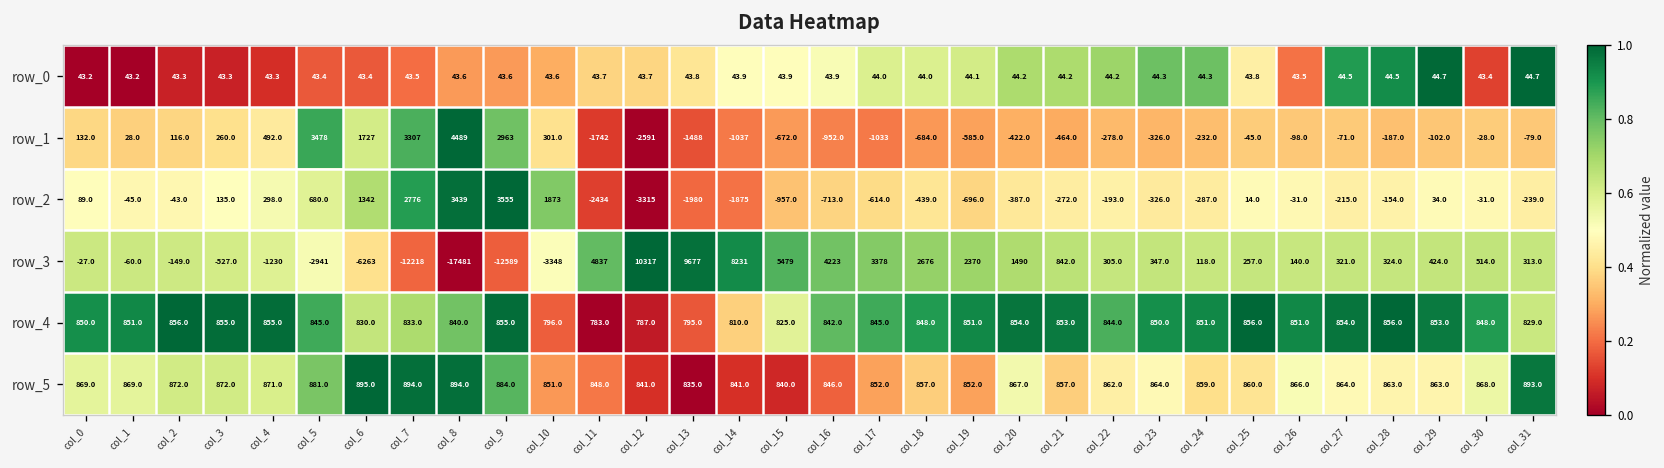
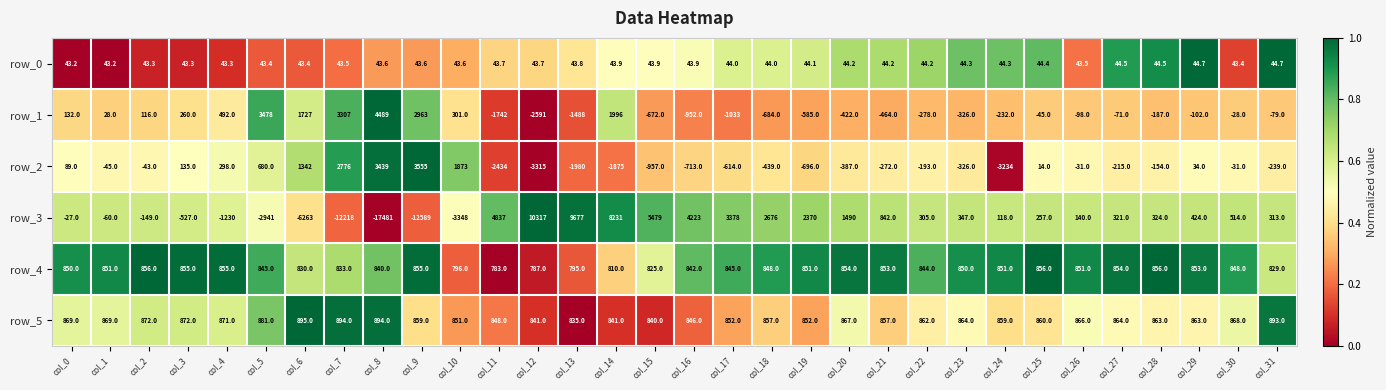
row_0, col_25: 43.8 -> 44.4
row_1, col_14: -1037 -> 1996
row_2, col_24: -287.0 -> -3234
row_5, col_9: 884.0 -> 859.0
